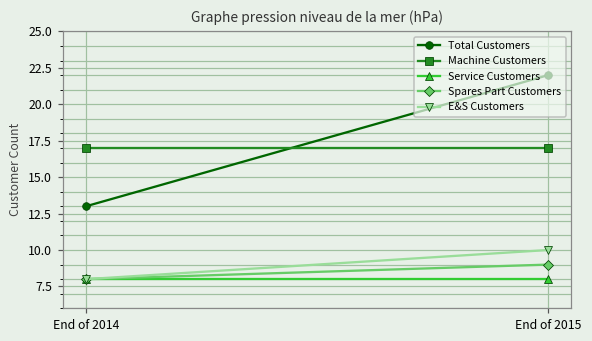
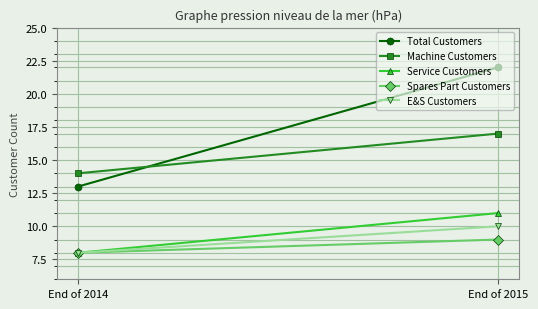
Machine Customers, End of 2014: 17 -> 14
Service Customers, End of 2015: 8 -> 11
